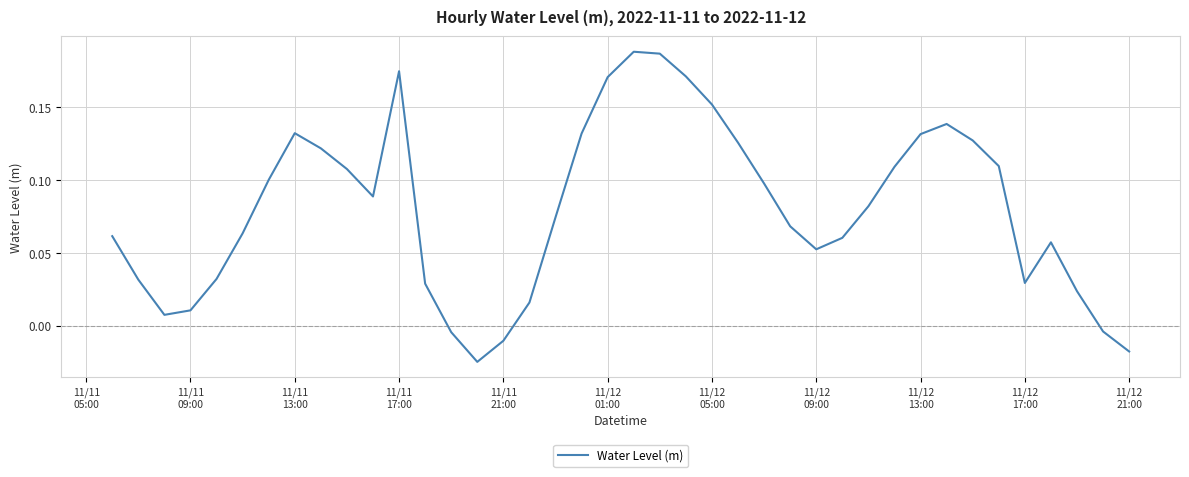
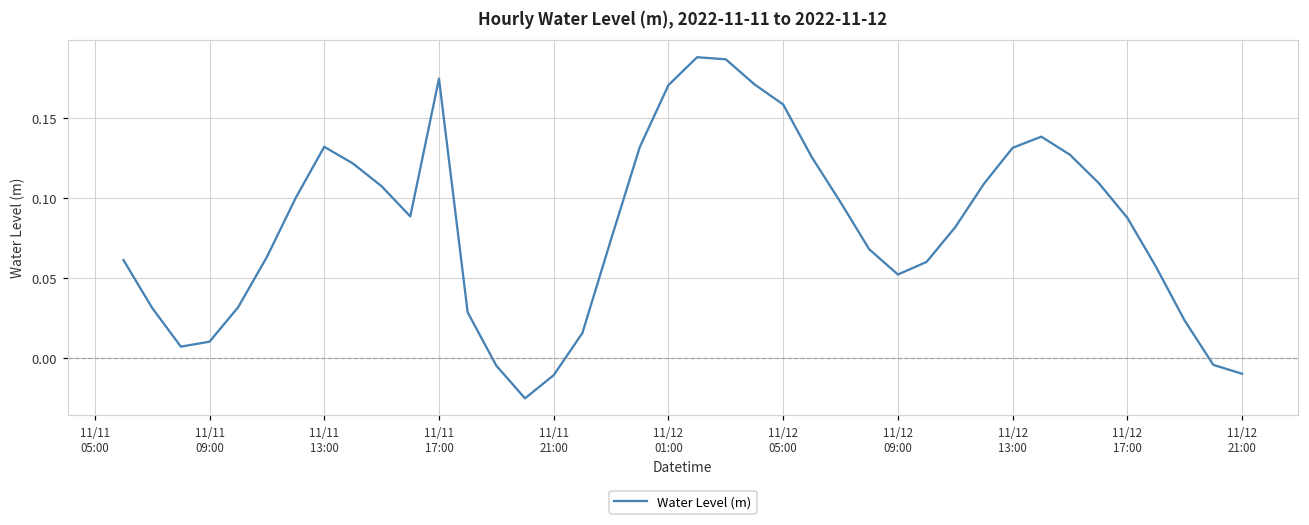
11/12 05:00: 0.152 -> 0.159
11/12 17:00: 0.029 -> 0.088
11/12 21:00: -0.018 -> -0.010
